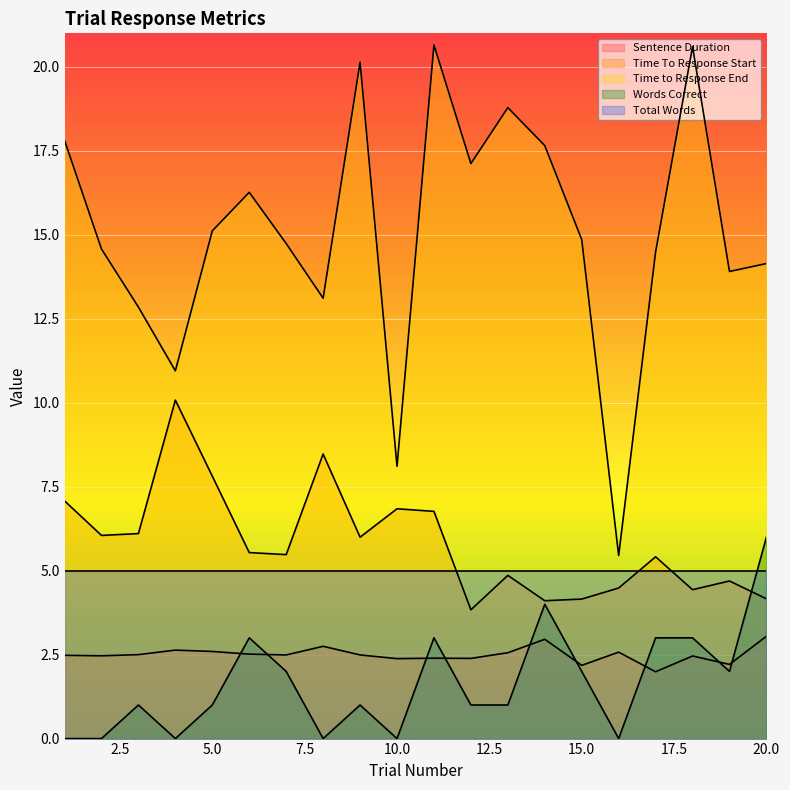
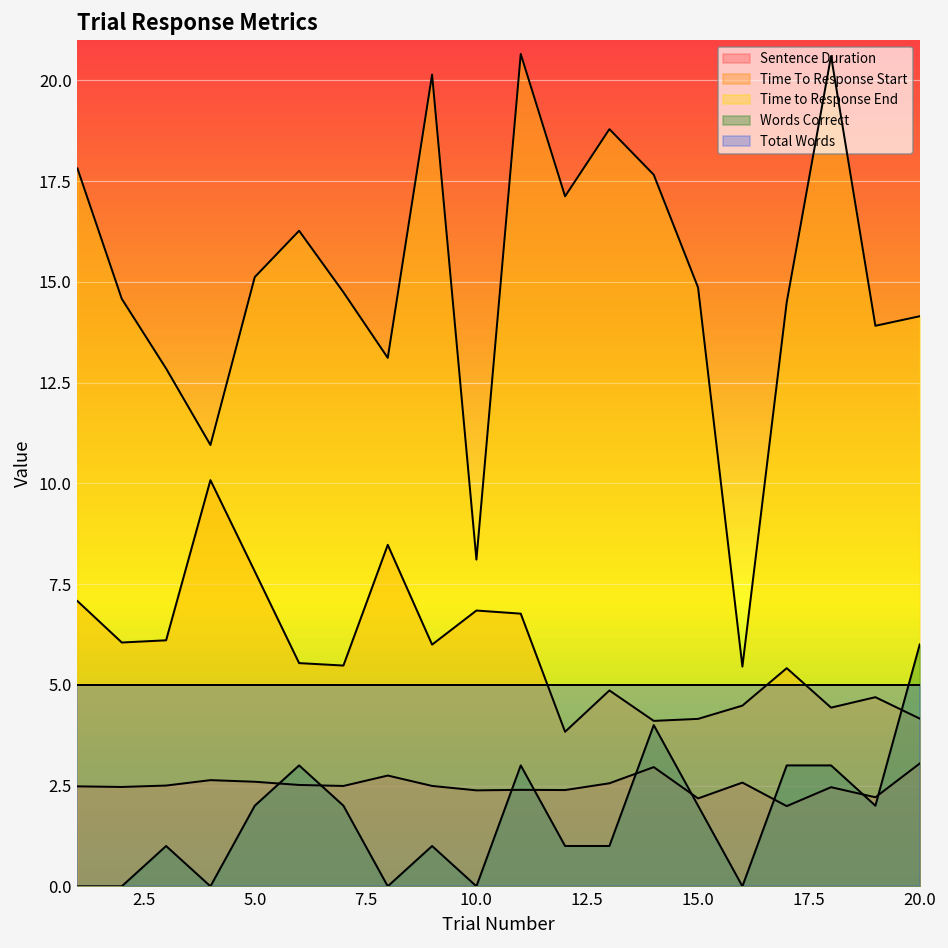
Words Correct, 5.0: 1 -> 2
